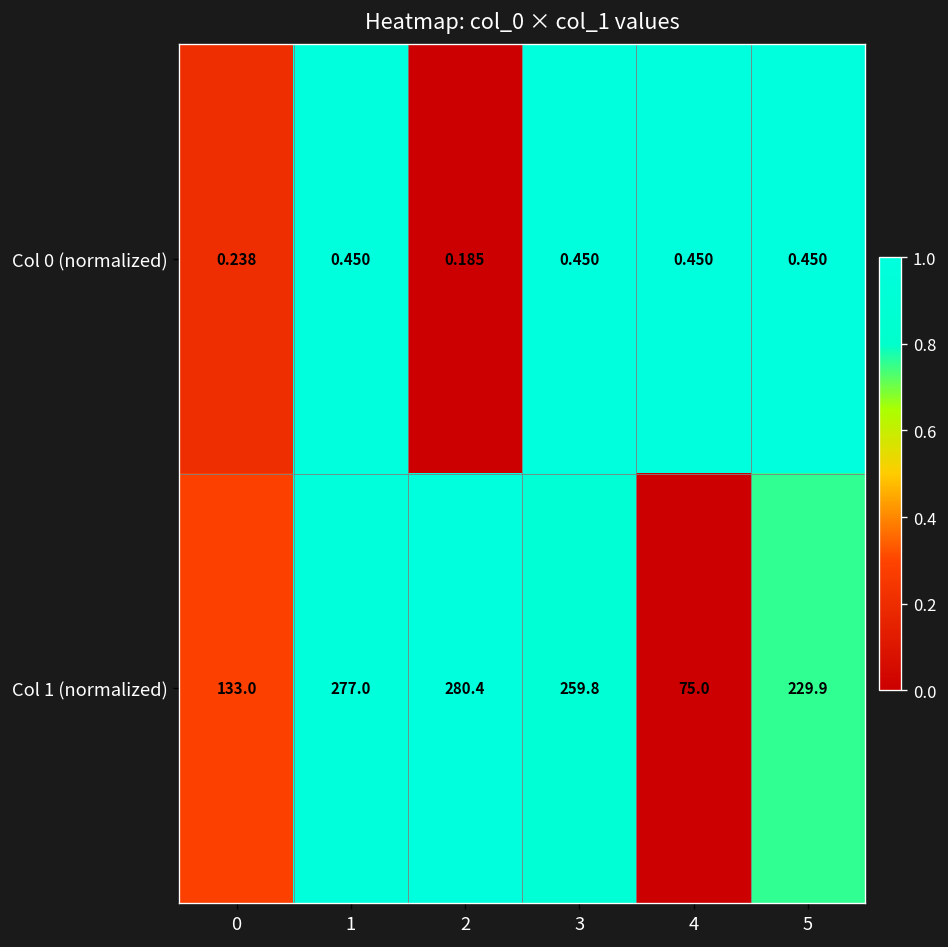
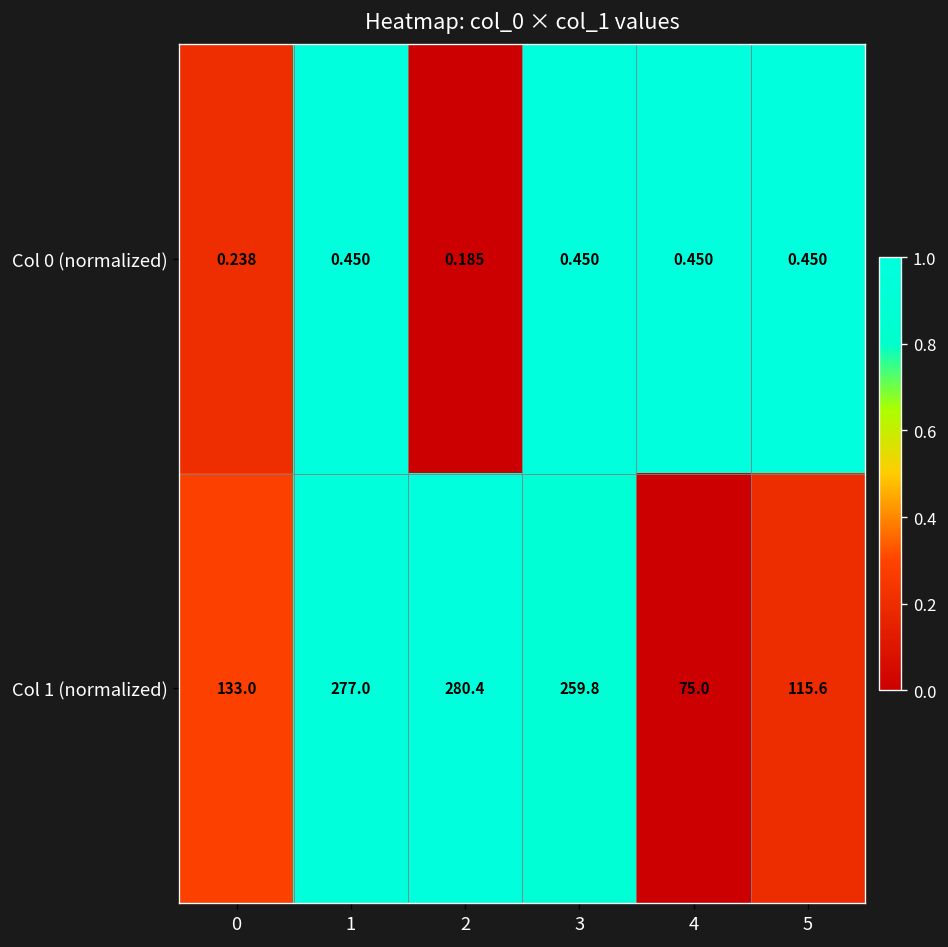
Col 1 (normalized), 5: 229.9 -> 115.6
